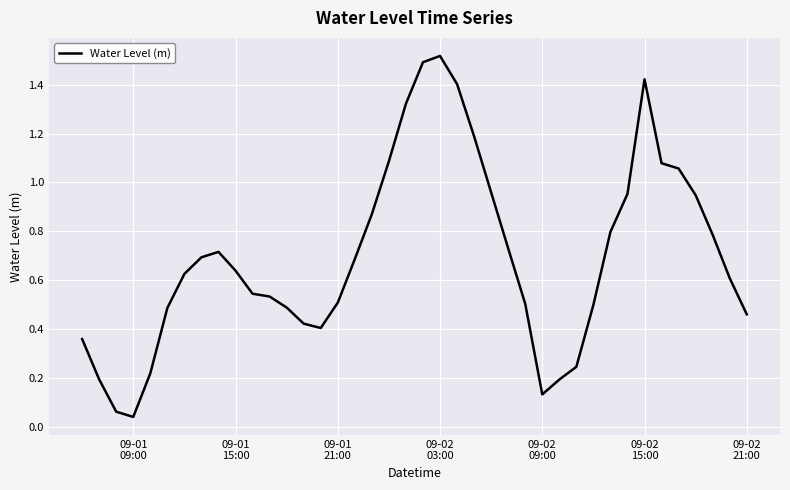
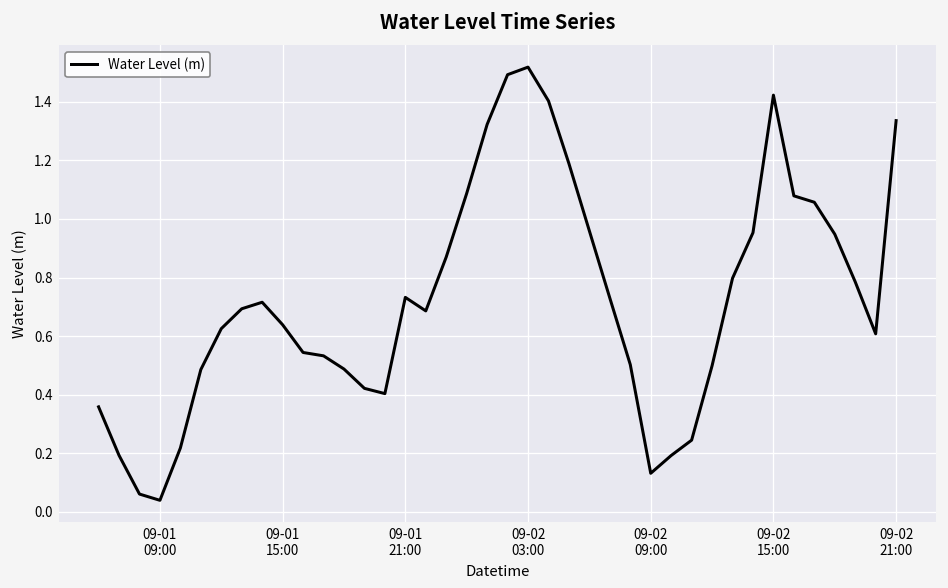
09-01 21:00: 0.51 -> 0.73
09-02 21:00: 0.46 -> 1.34
